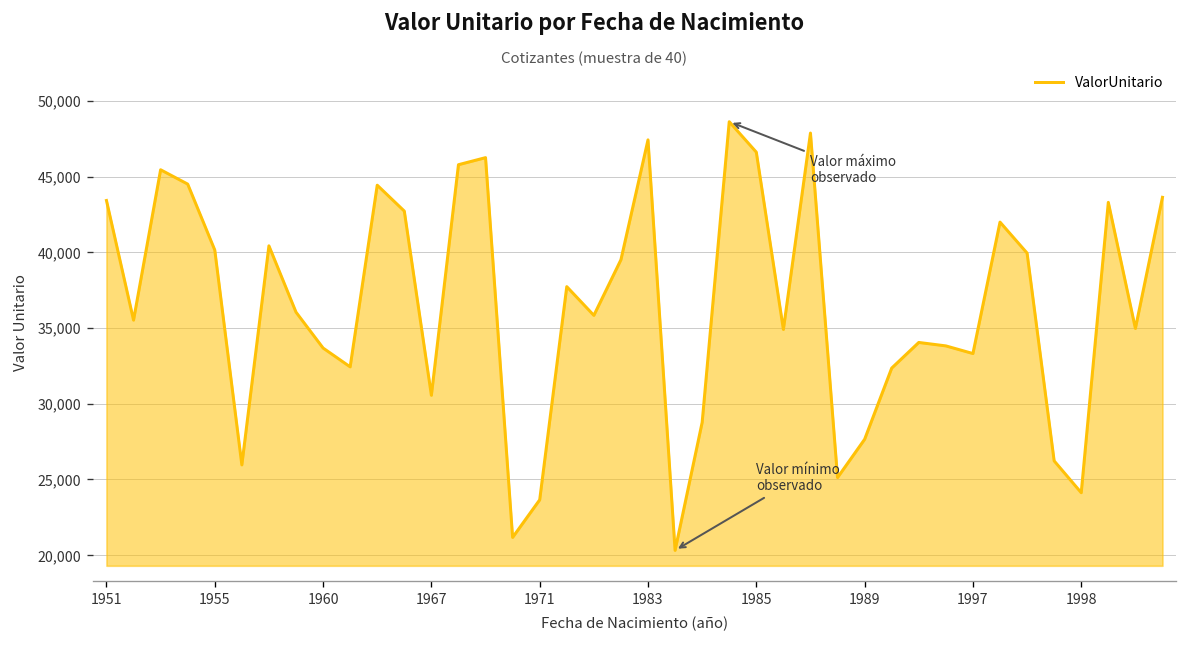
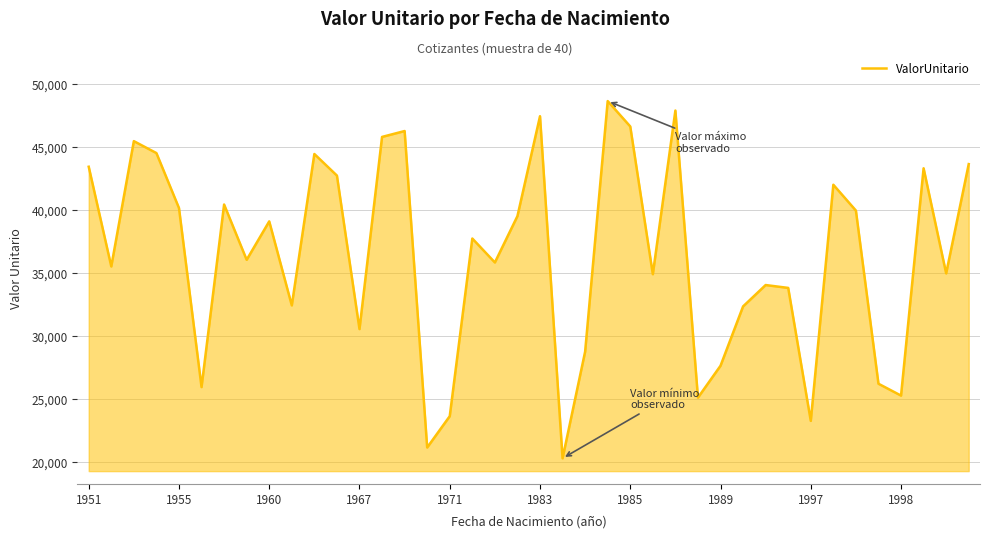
1960: 33,700 -> 39,100
1997: 33,300 -> 23,300
1998: 24,100 -> 25,300
